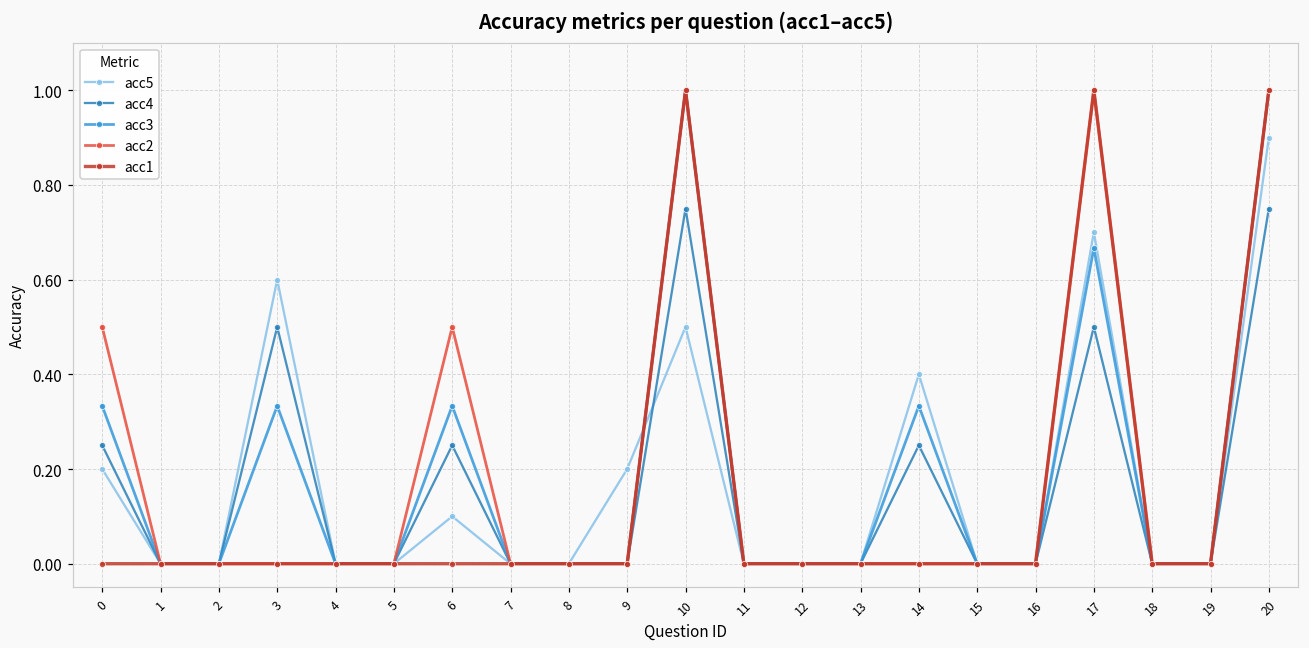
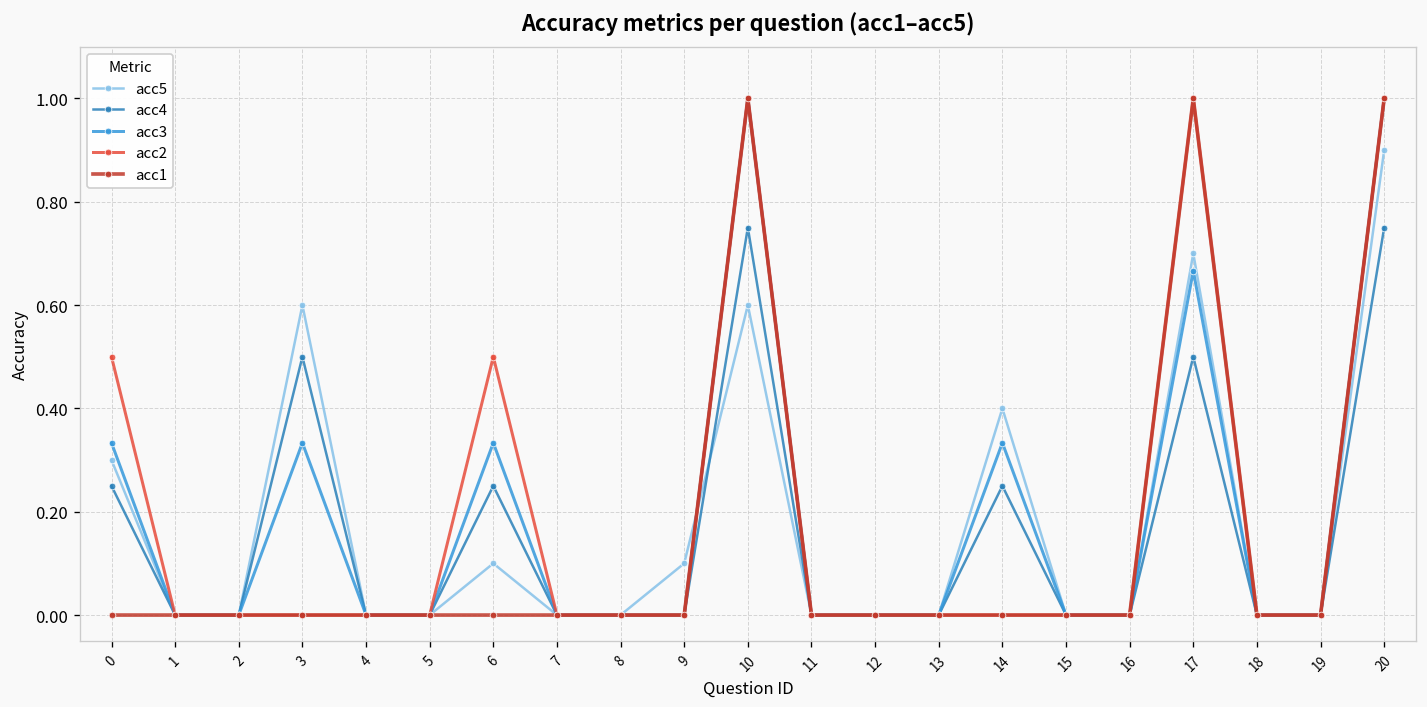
acc5, 0: 0.2 -> 0.3
acc5, 9: 0.2 -> 0.1
acc5, 10: 0.5 -> 0.6
